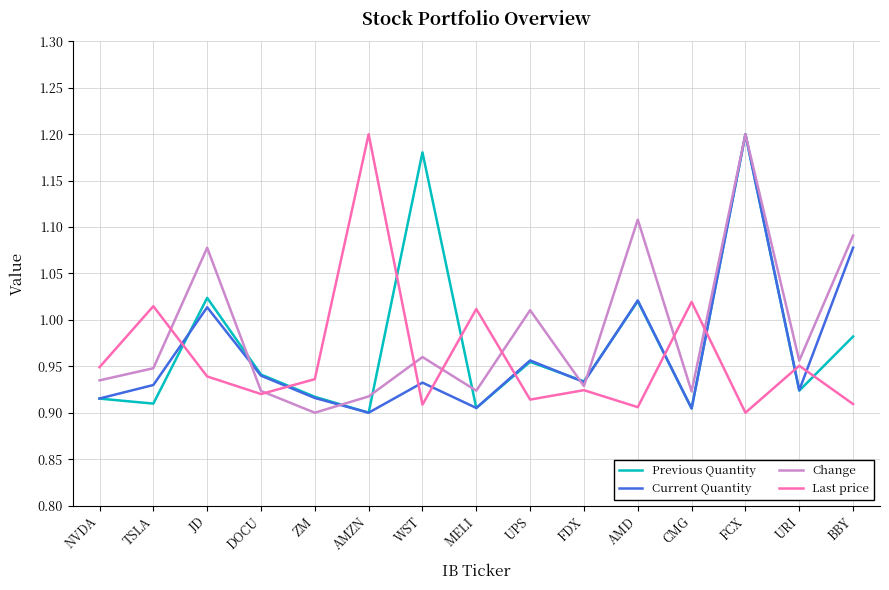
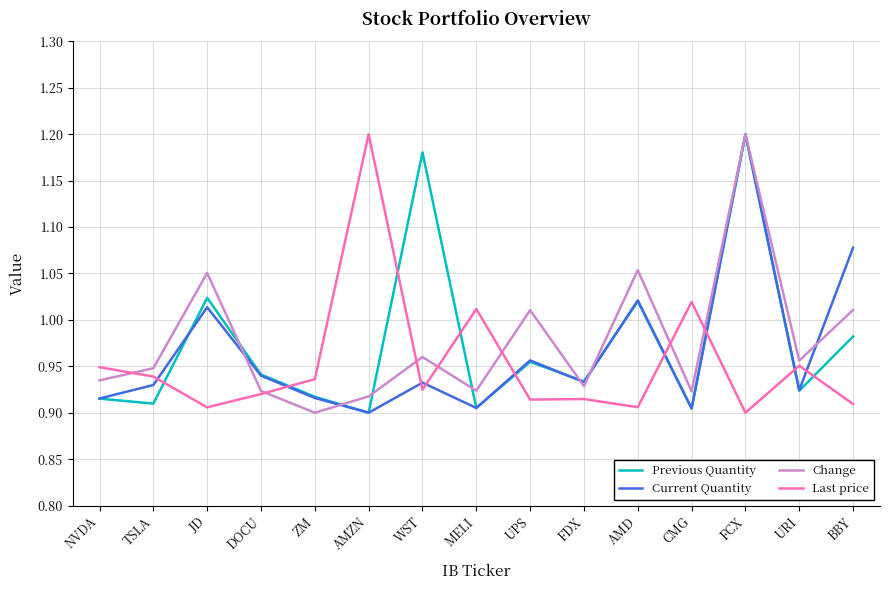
Last price, TSLA: 1.01 -> 0.94
Change, JD: 1.08 -> 1.05
Last price, JD: 0.94 -> 0.91
Last price, WST: 0.91 -> 0.92
Last price, FDX: 0.92 -> 0.91
Change, AMD: 1.11 -> 1.05
Change, BBY: 1.09 -> 1.01
